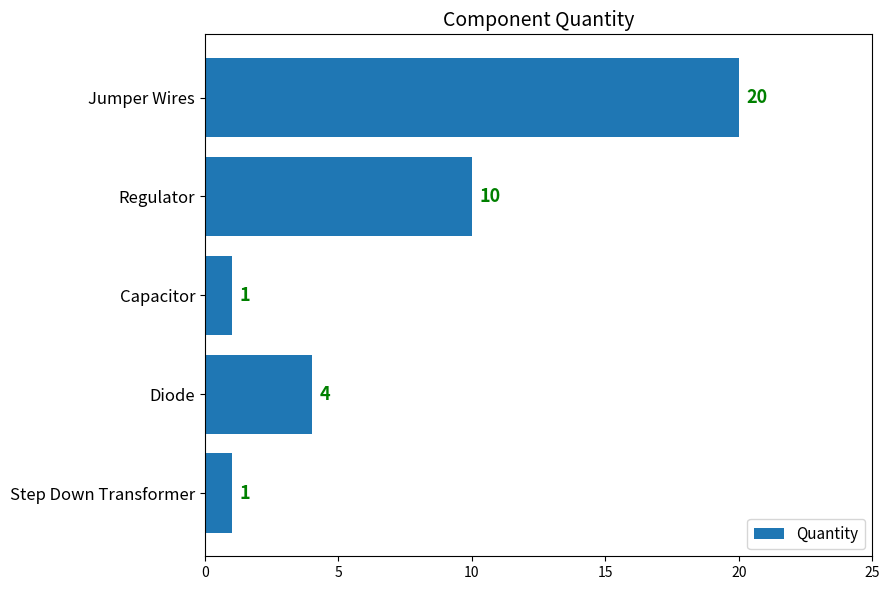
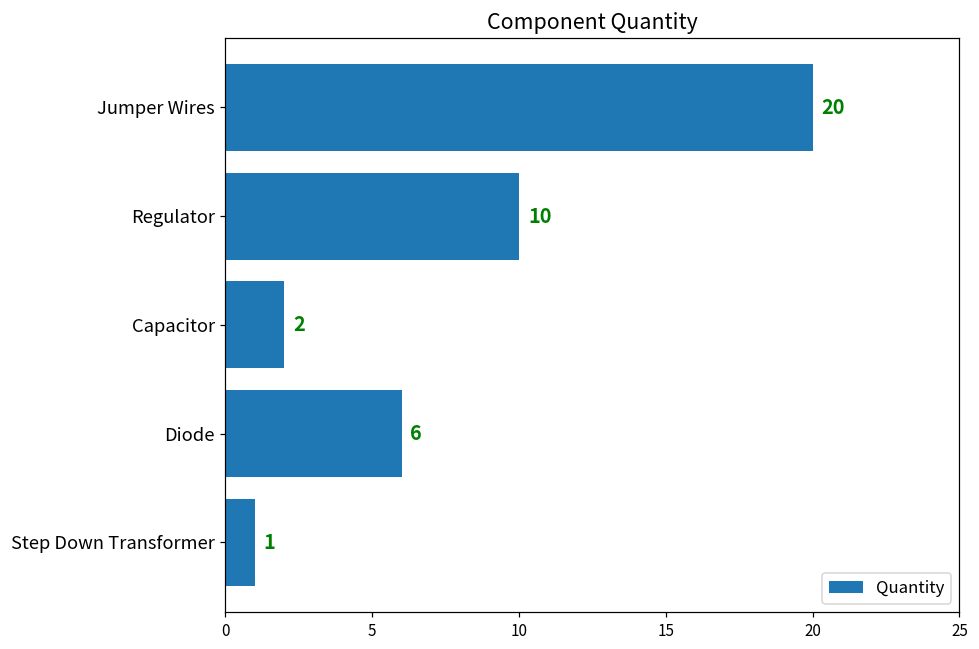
Capacitor: 1 -> 2
Diode: 4 -> 6
